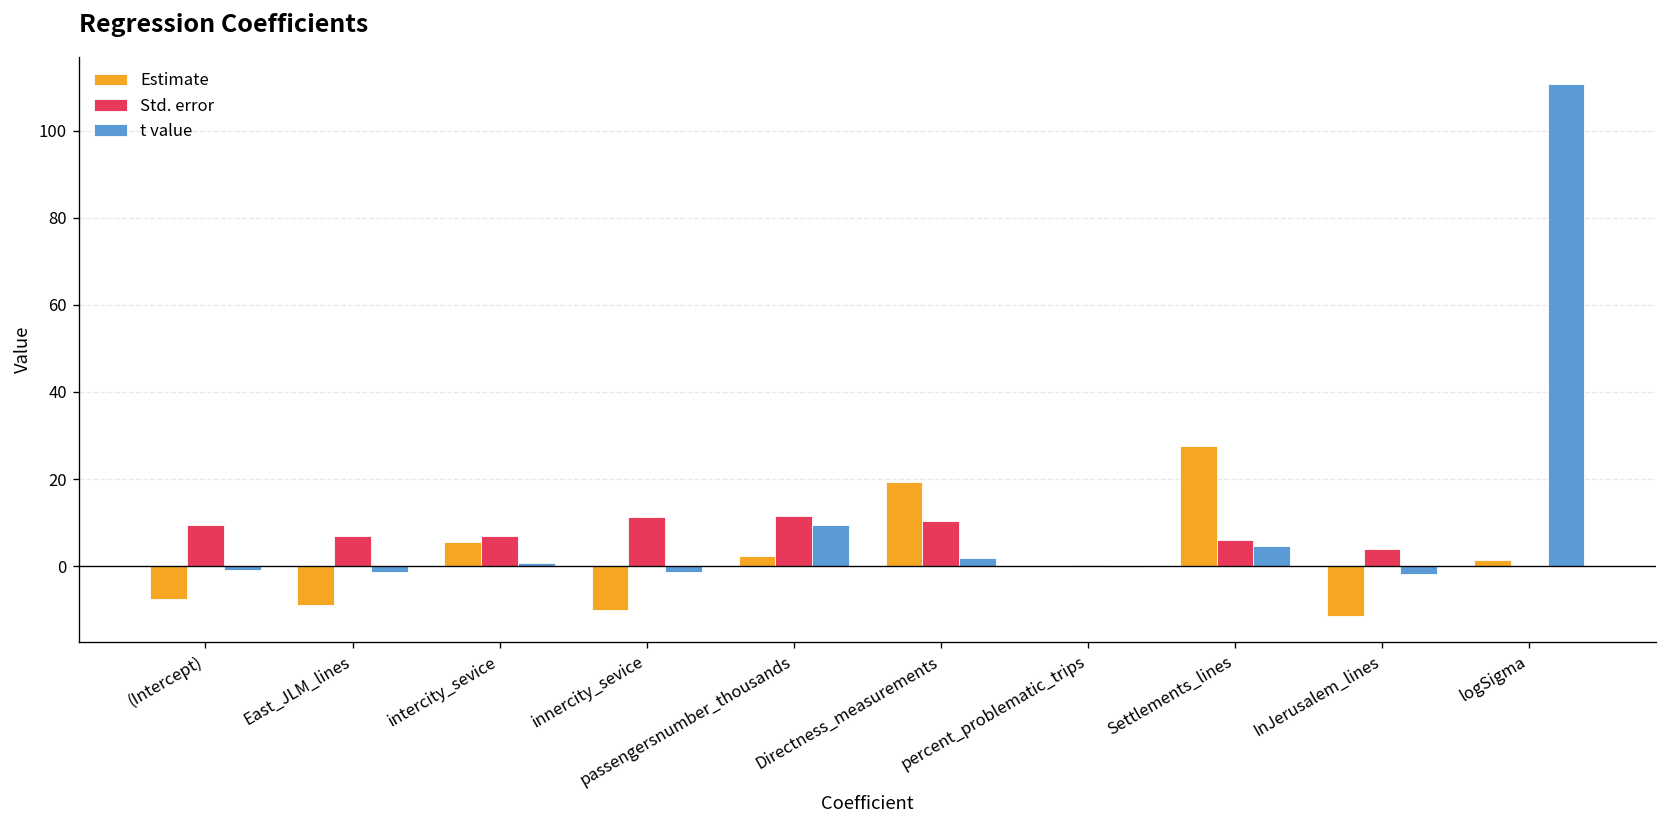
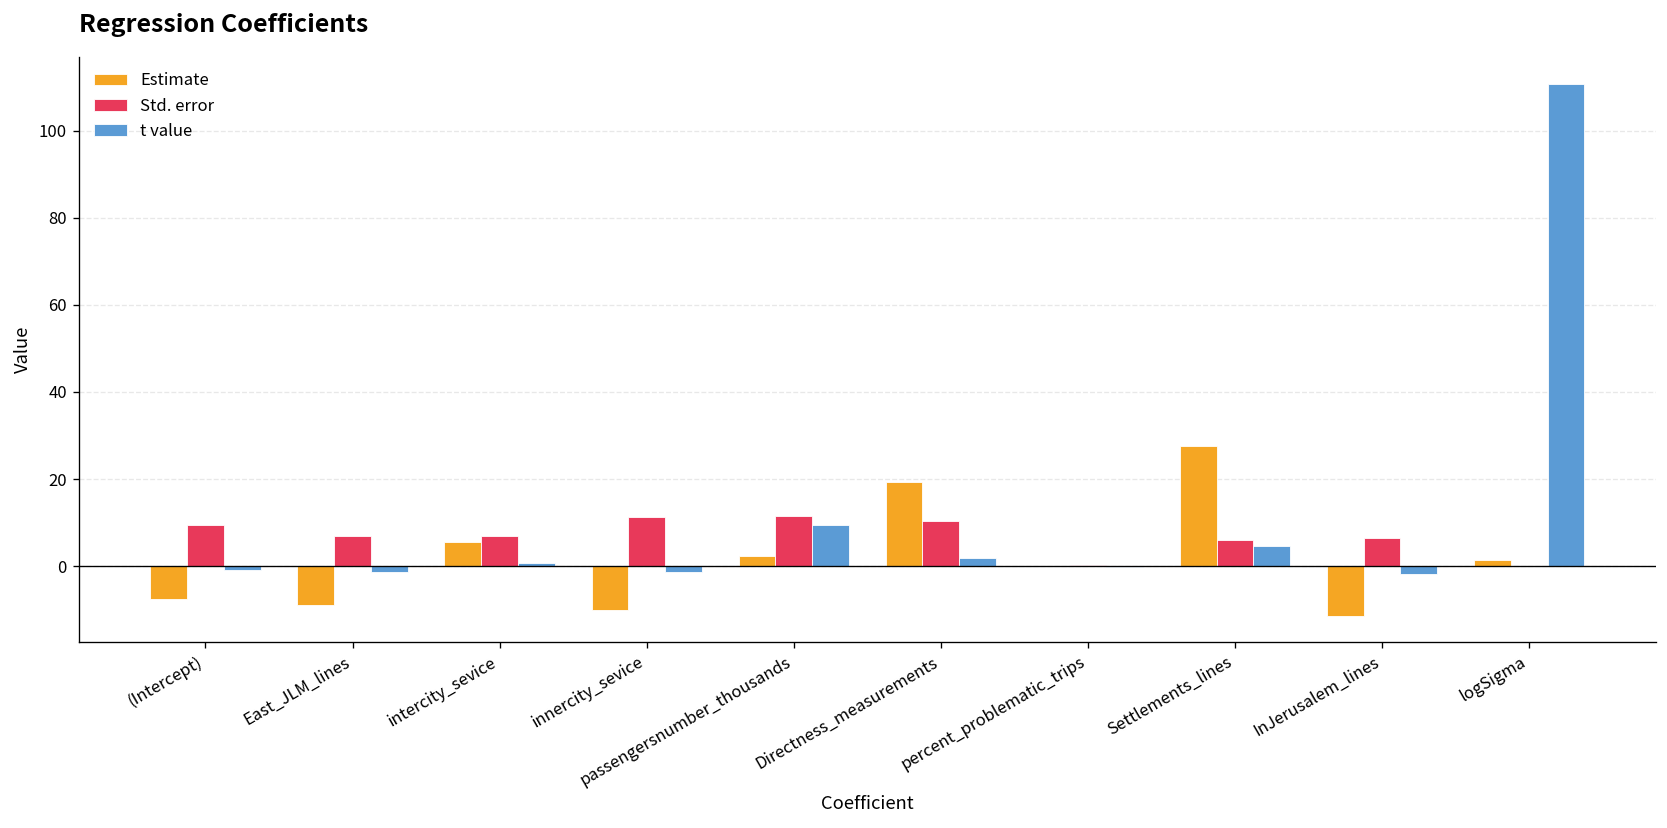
Std. error, InJerusalem_lines: 4 -> 7
